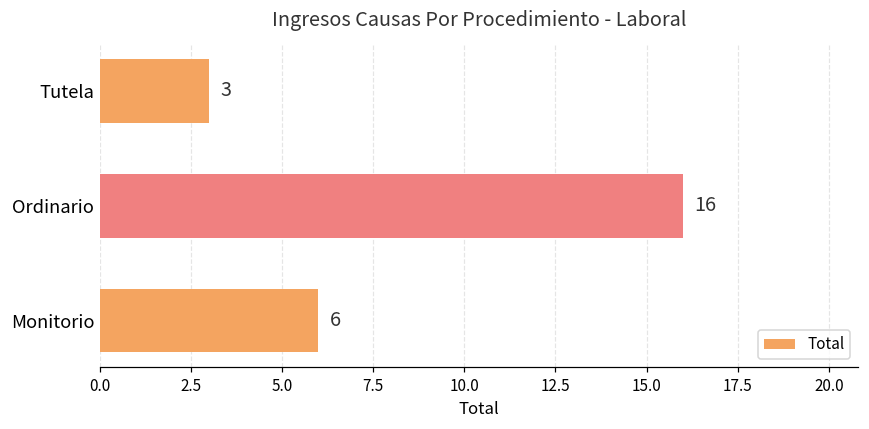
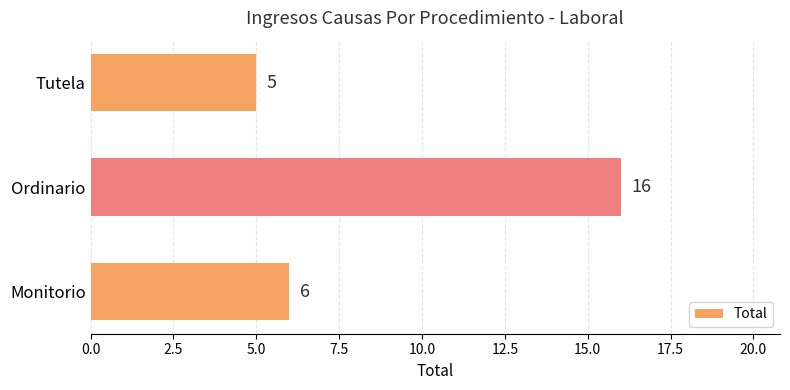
Tutela: 3 -> 5
